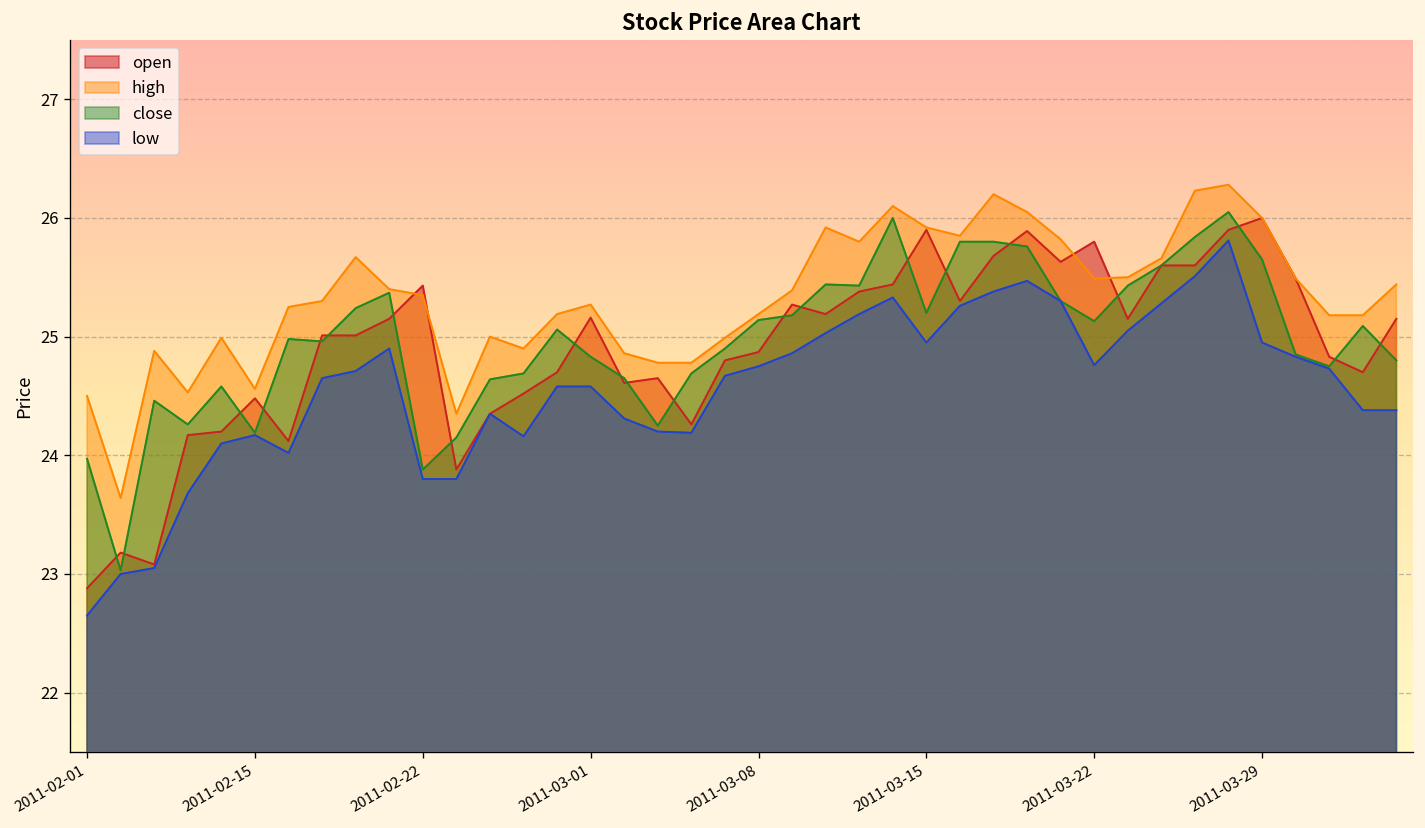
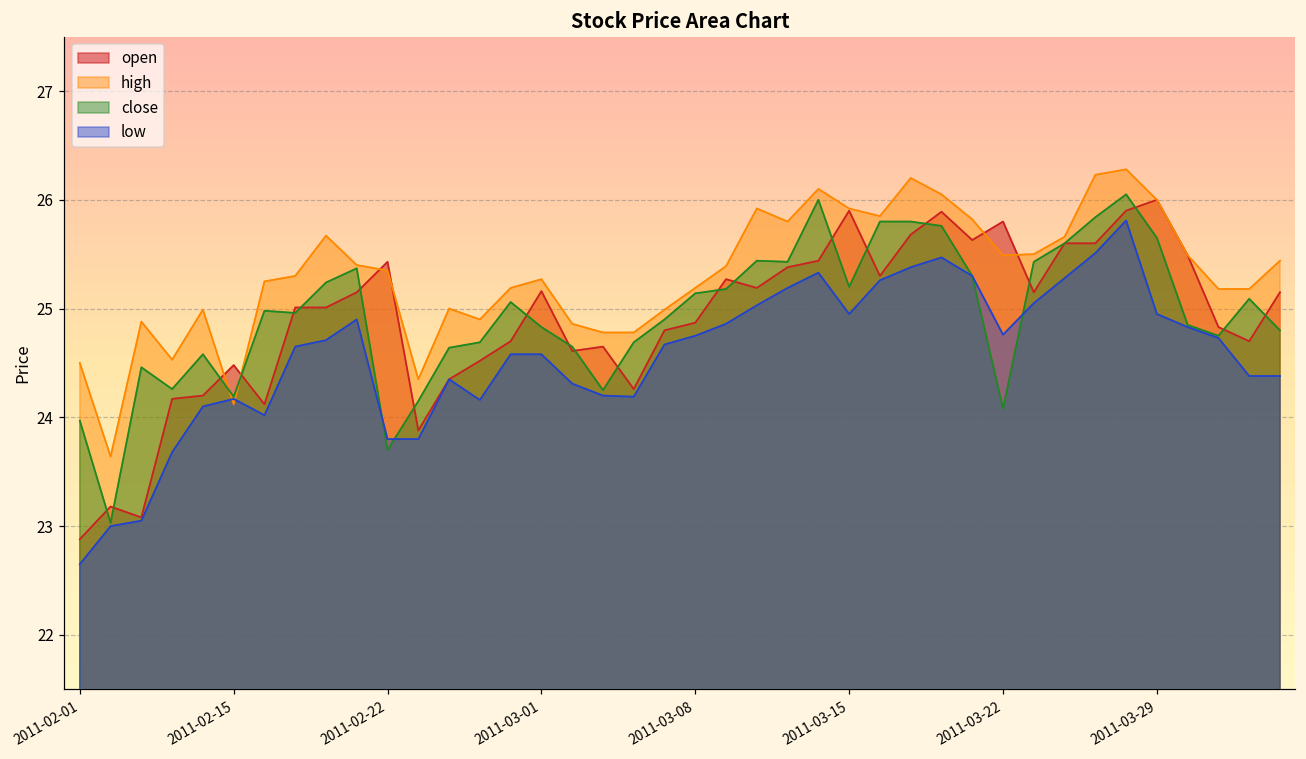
high, 2011-02-15: 24.6 -> 24.1
close, 2011-02-22: 23.9 -> 23.7
close, 2011-03-22: 25.1 -> 24.1
